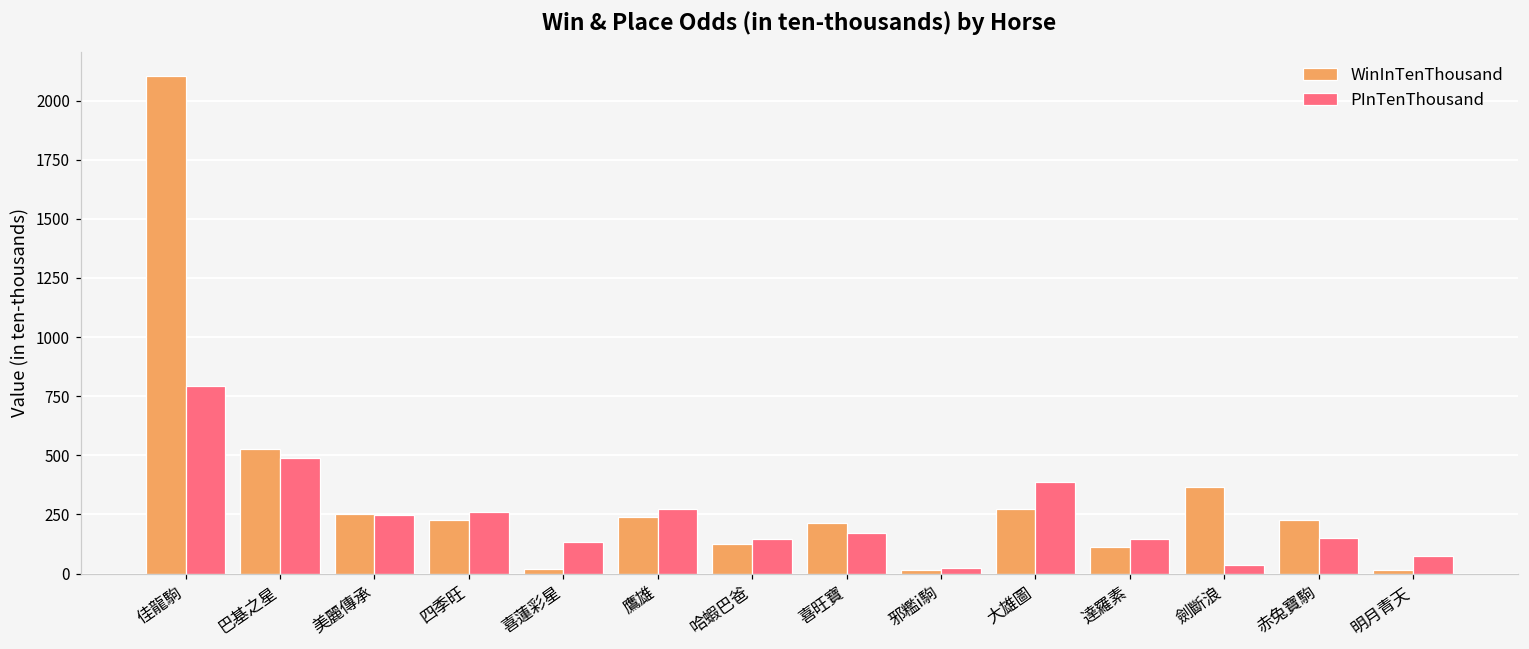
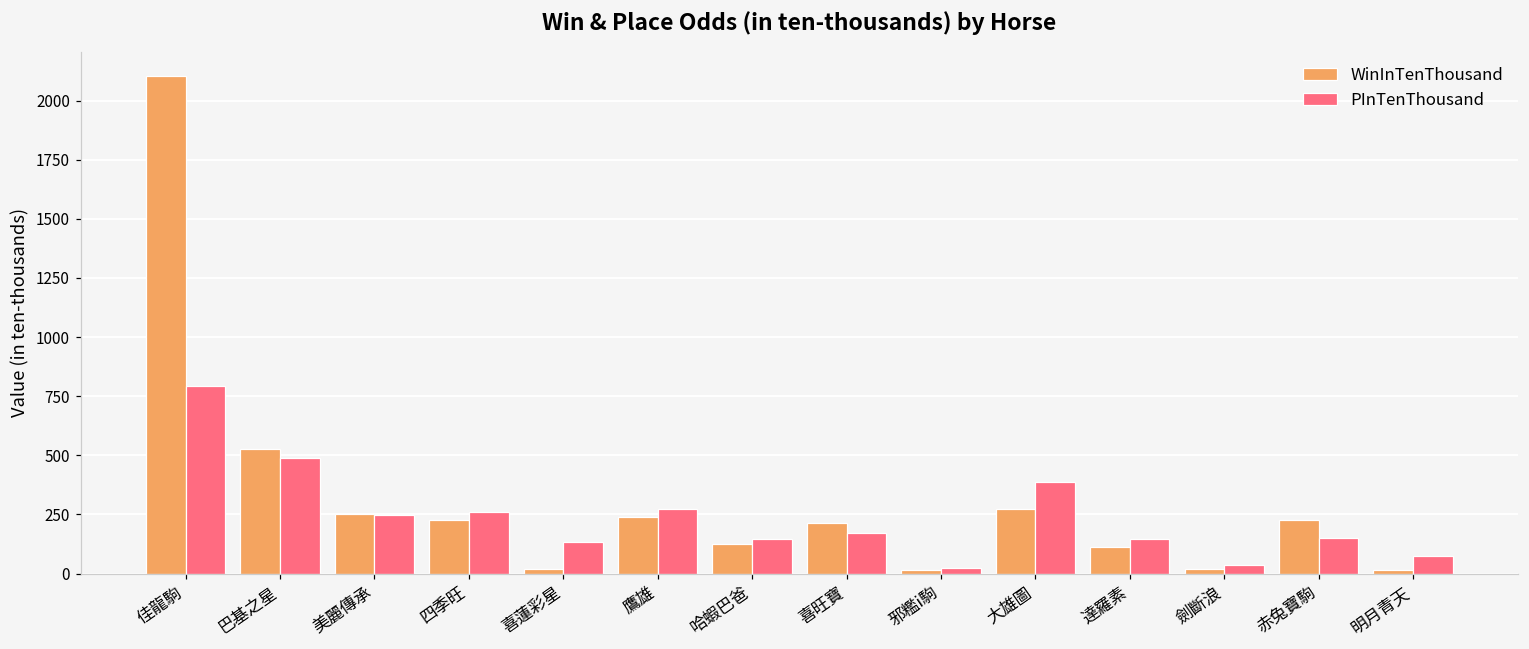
WinInTenThousand, 劍斷浪: 360 -> 20
